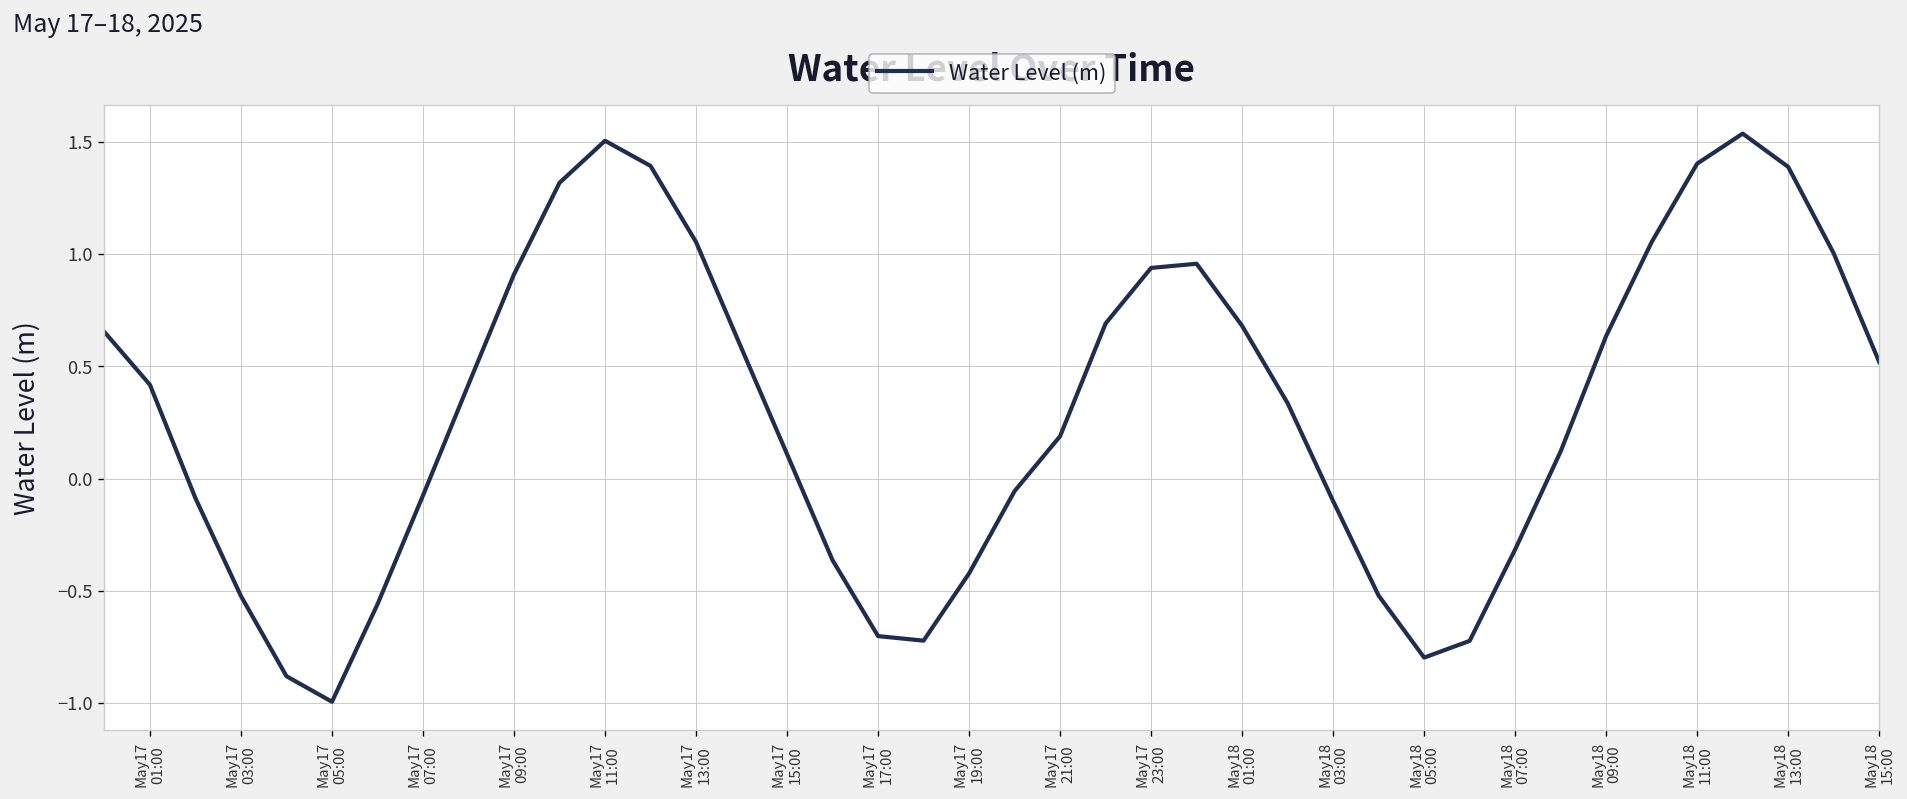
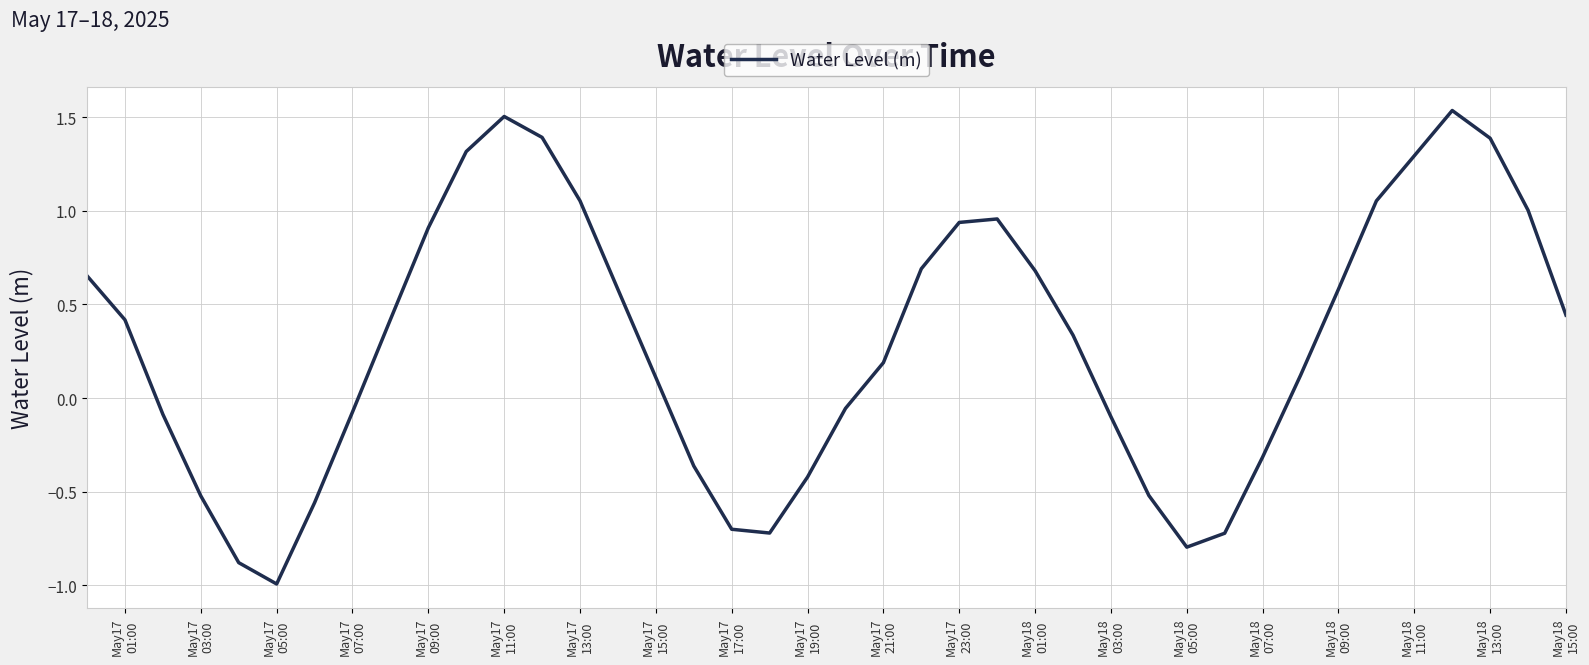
May18 09:00: 0.63 -> 0.58
May18 11:00: 1.40 -> 1.29
May18 15:00: 0.52 -> 0.44
